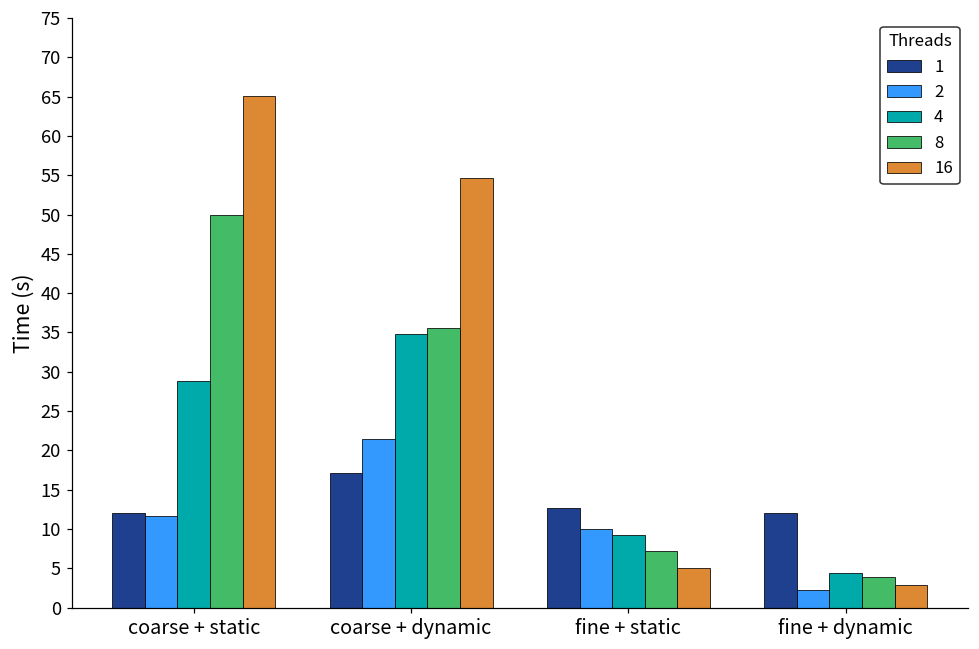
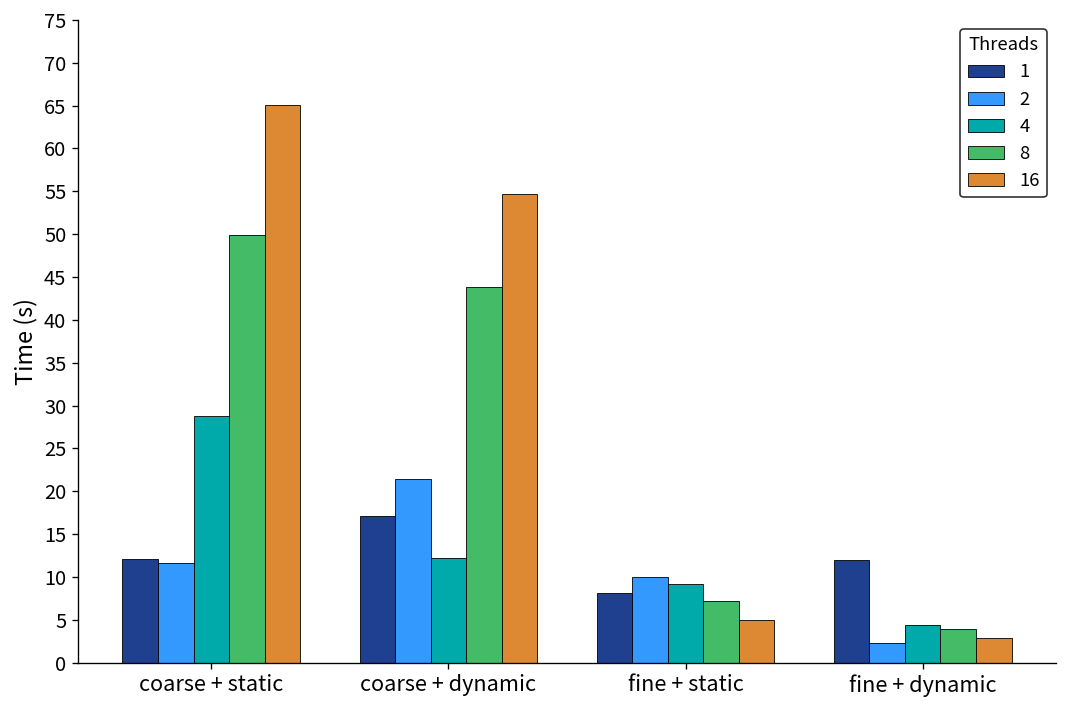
4, coarse + dynamic: 35 -> 12
8, coarse + dynamic: 36 -> 44
1, fine + static: 13 -> 8
